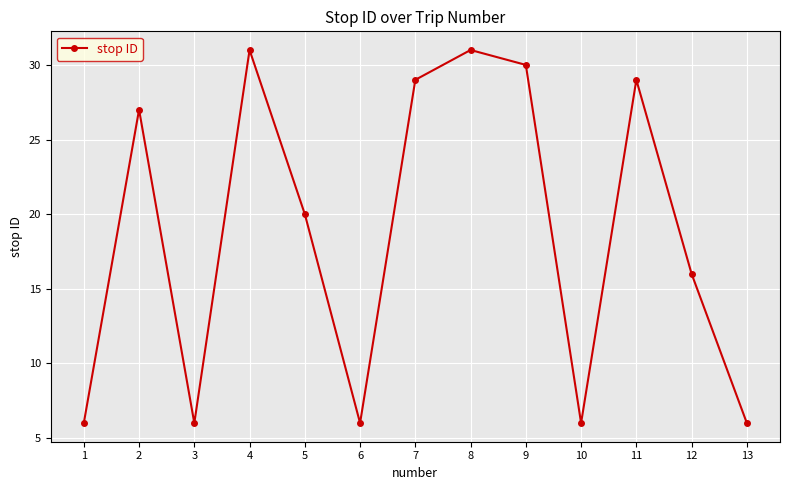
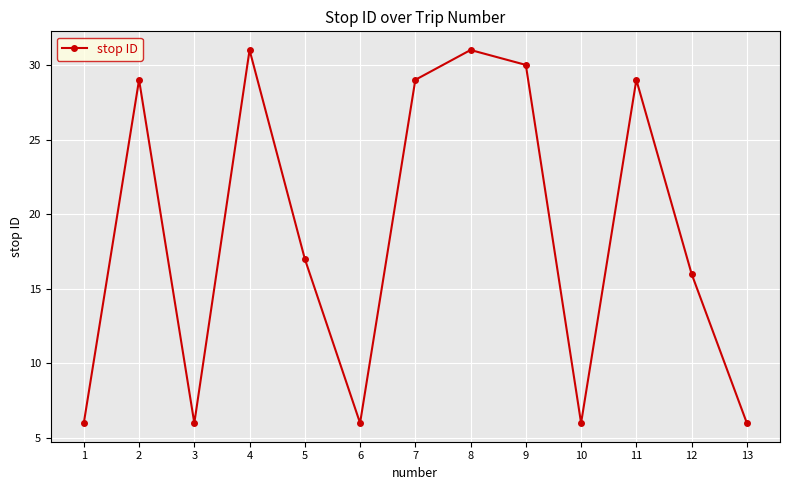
2: 27 -> 29
5: 20 -> 17
